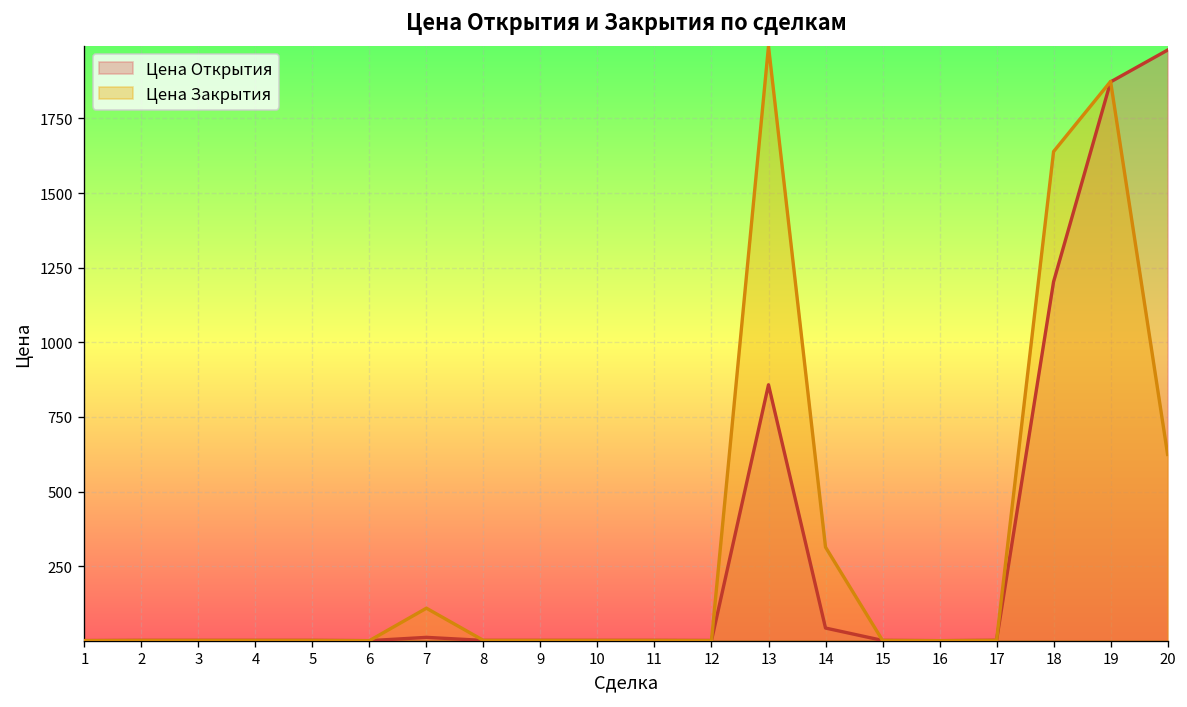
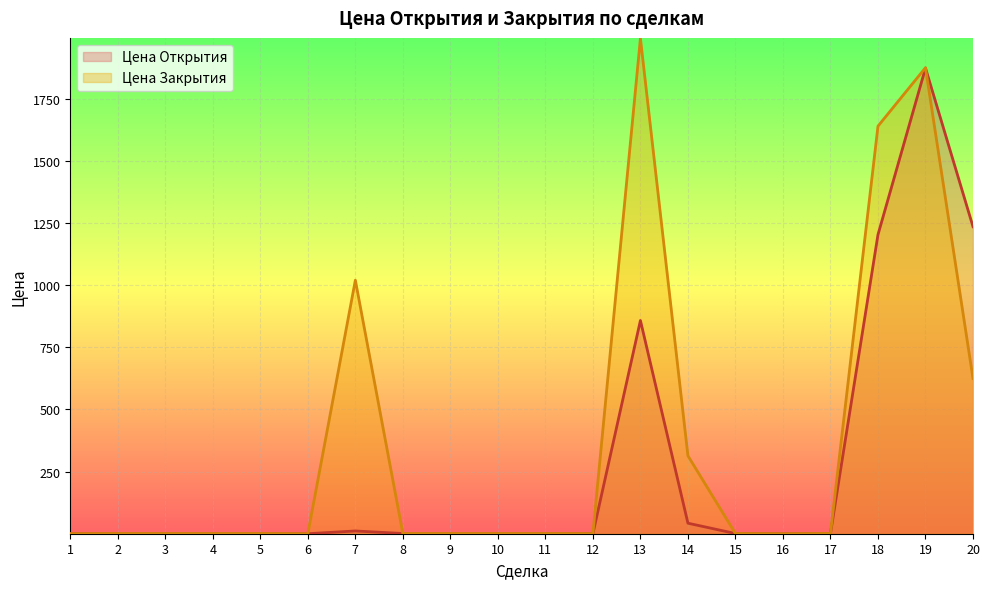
Цена Закрытия, 7: 110 -> 1020
Цена Открытия, 20: 1980 -> 1230
